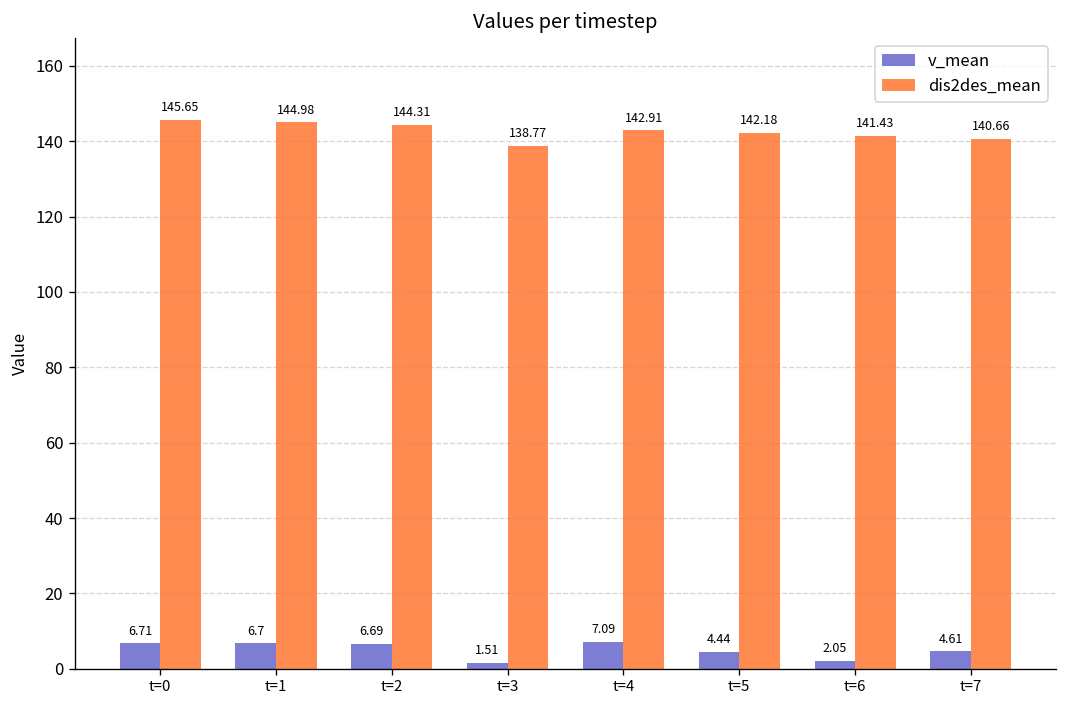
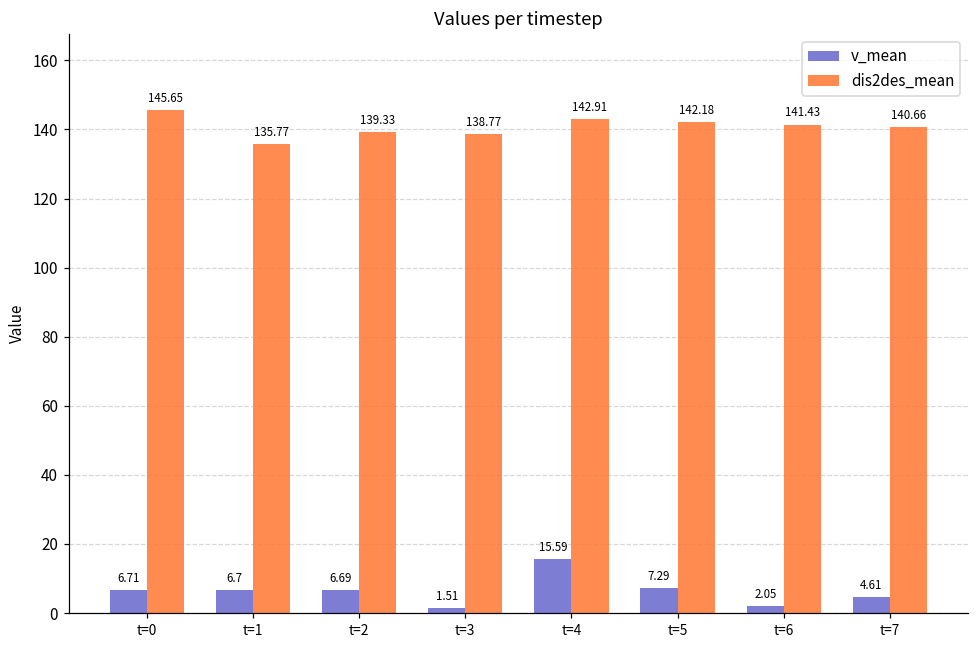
dis2des_mean, t=1: 144.98 -> 135.77
dis2des_mean, t=2: 144.31 -> 139.33
v_mean, t=4: 7.09 -> 15.59
v_mean, t=5: 4.44 -> 7.29
